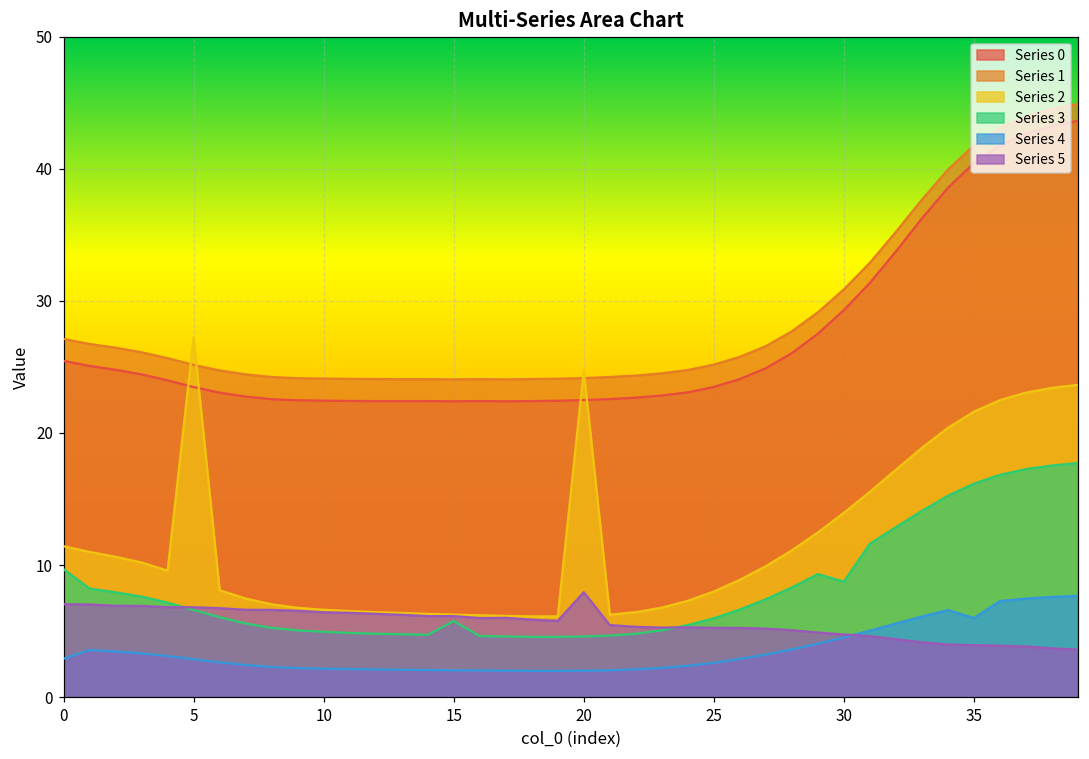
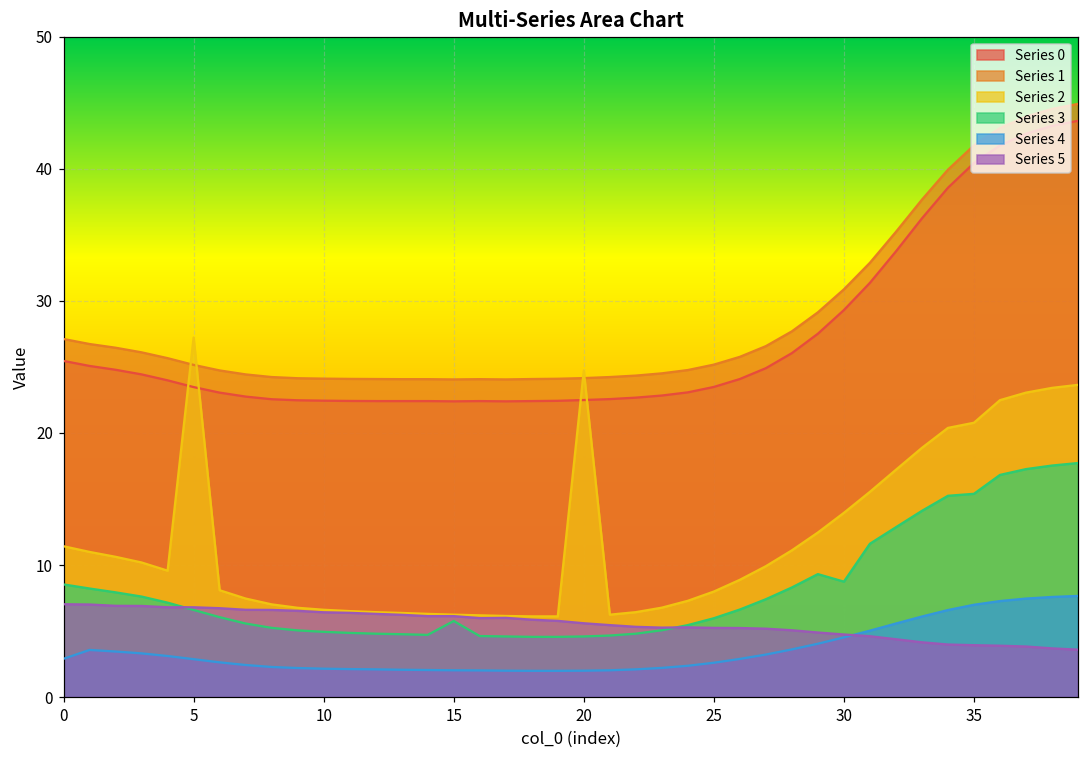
Series 3, 0: 9.7 -> 8.5
Series 5, 20: 7.9 -> 5.6
Series 2, 35: 21.6 -> 20.8
Series 3, 35: 16.2 -> 15.4
Series 4, 35: 6.0 -> 7.0
